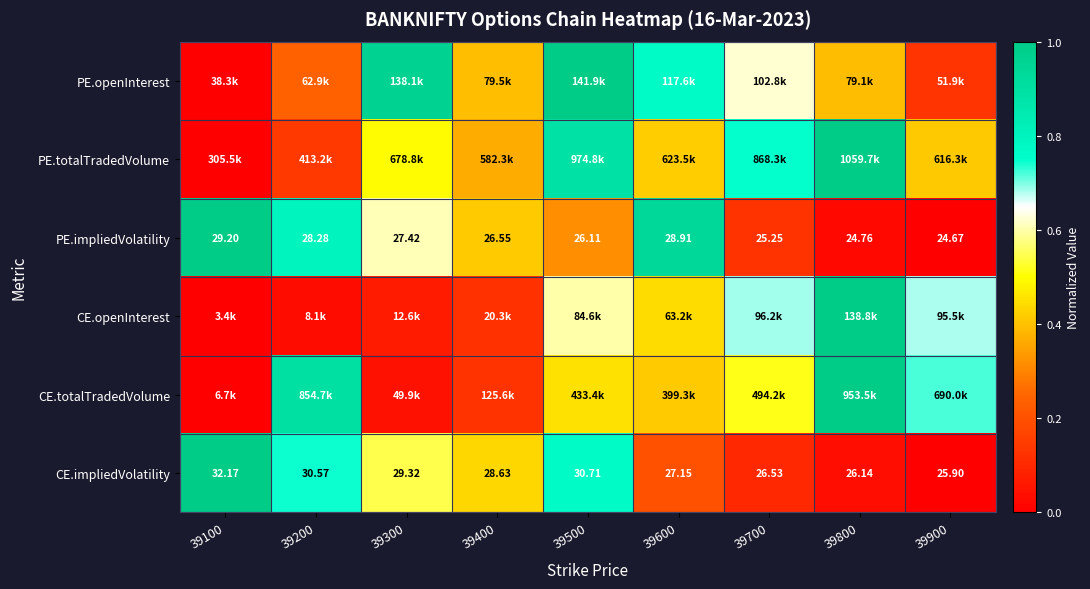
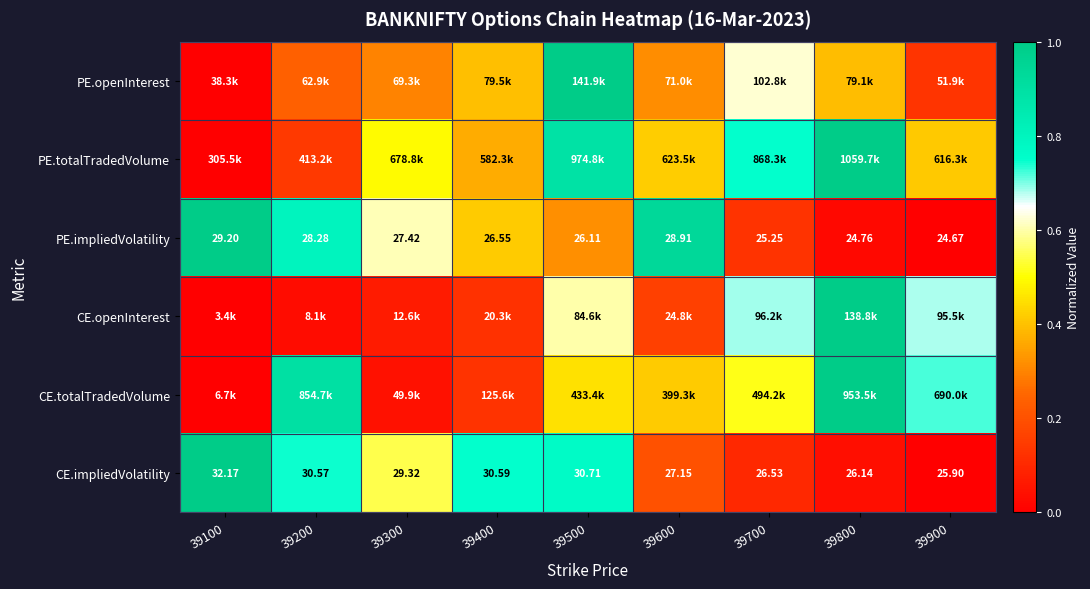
PE.openInterest, 39300: 138.1k -> 69.3k
PE.openInterest, 39600: 117.6k -> 71.0k
CE.openInterest, 39600: 63.2k -> 24.8k
CE.impliedVolatility, 39400: 28.63 -> 30.59
